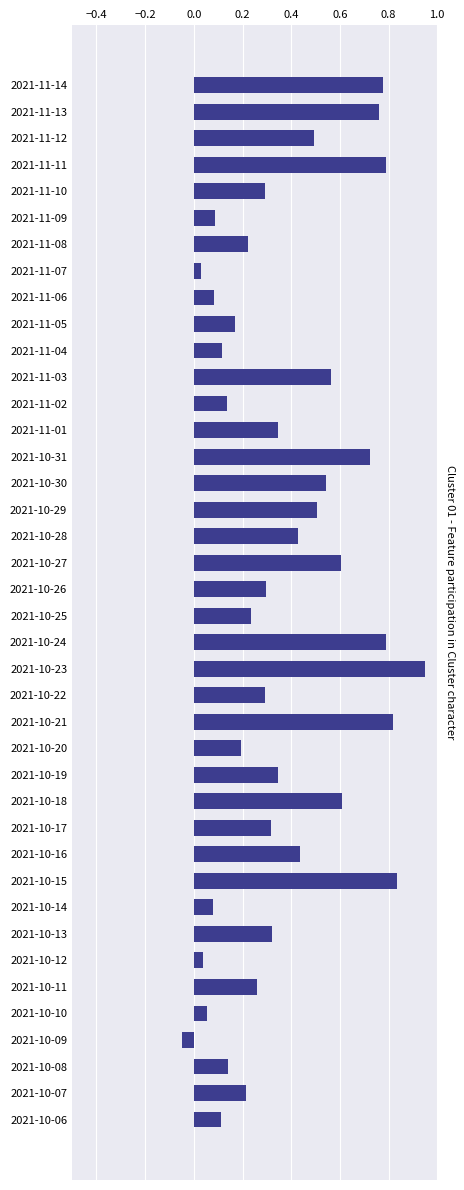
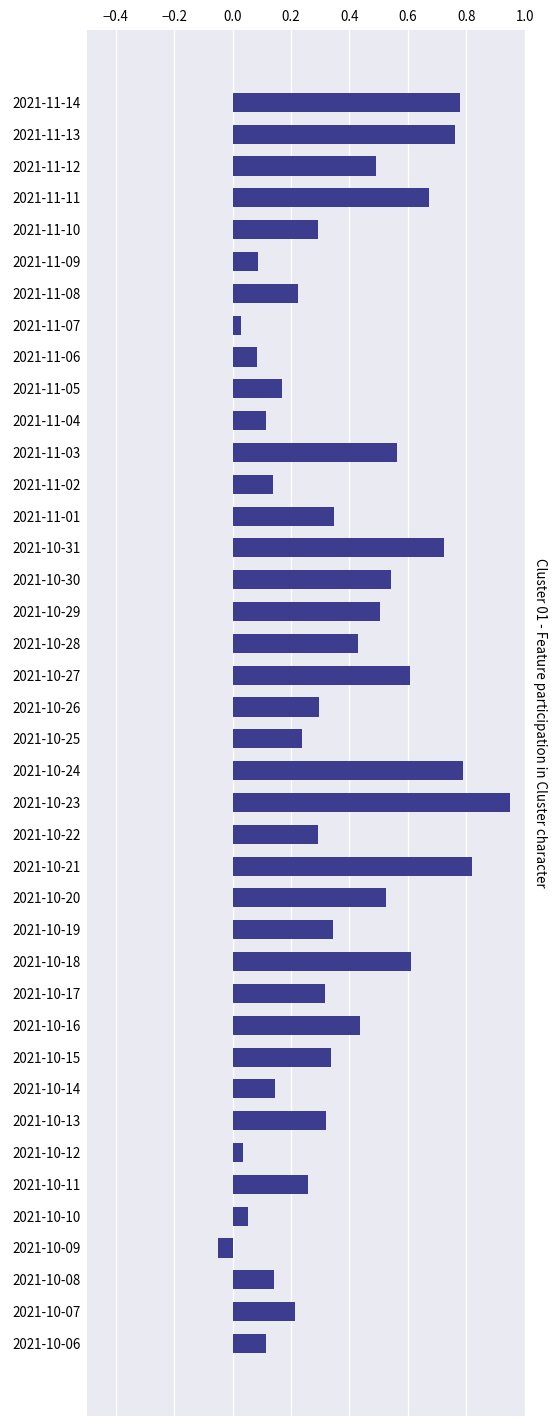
2021-11-11: 0.79 -> 0.67
2021-10-20: 0.19 -> 0.52
2021-10-15: 0.83 -> 0.34
2021-10-14: 0.08 -> 0.14
